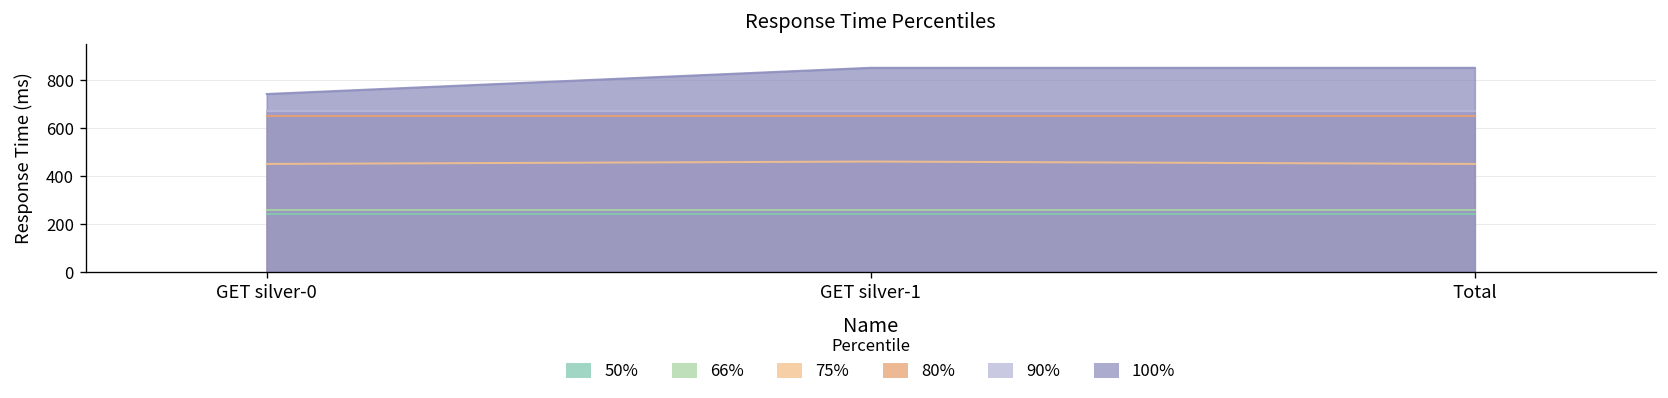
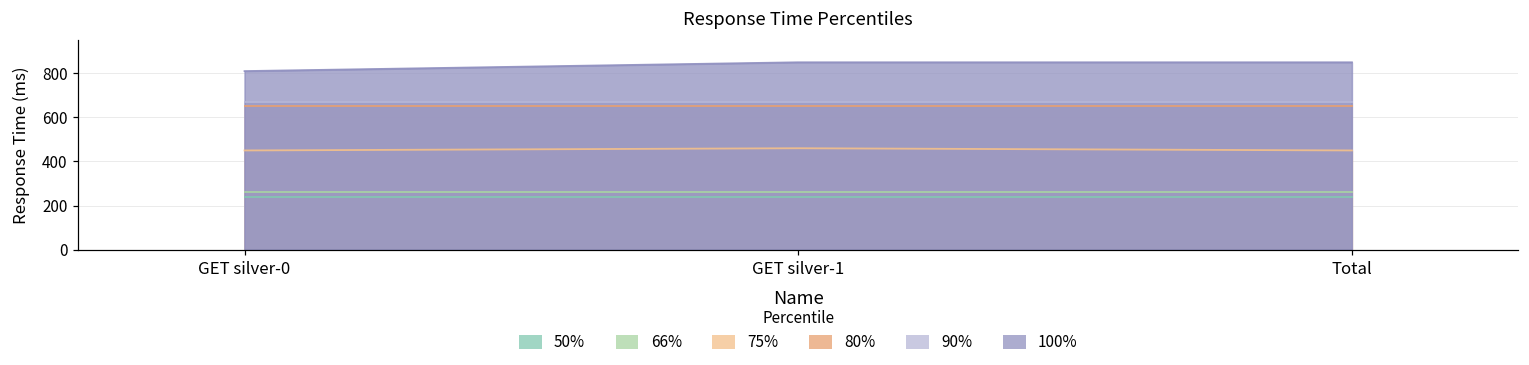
100%, GET silver-0: 740 -> 810
